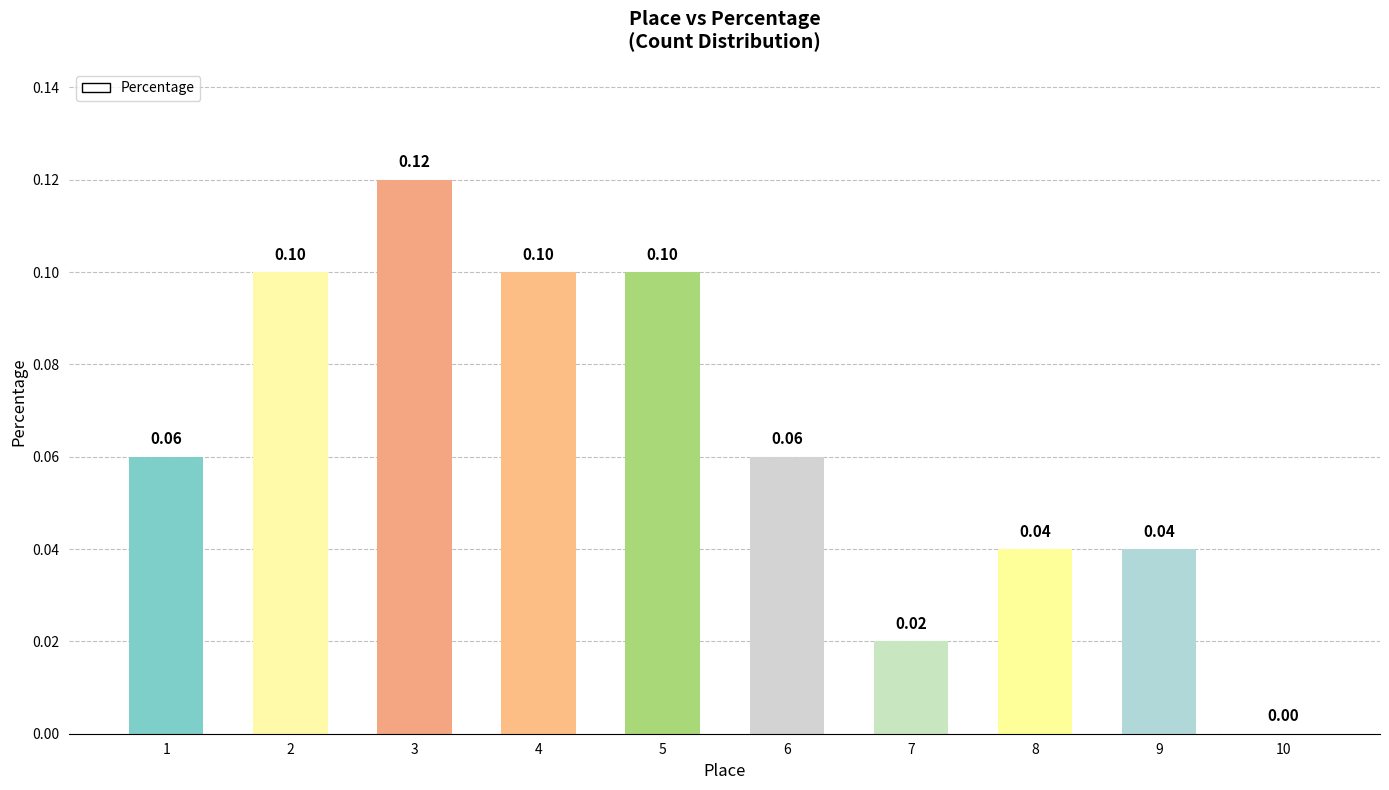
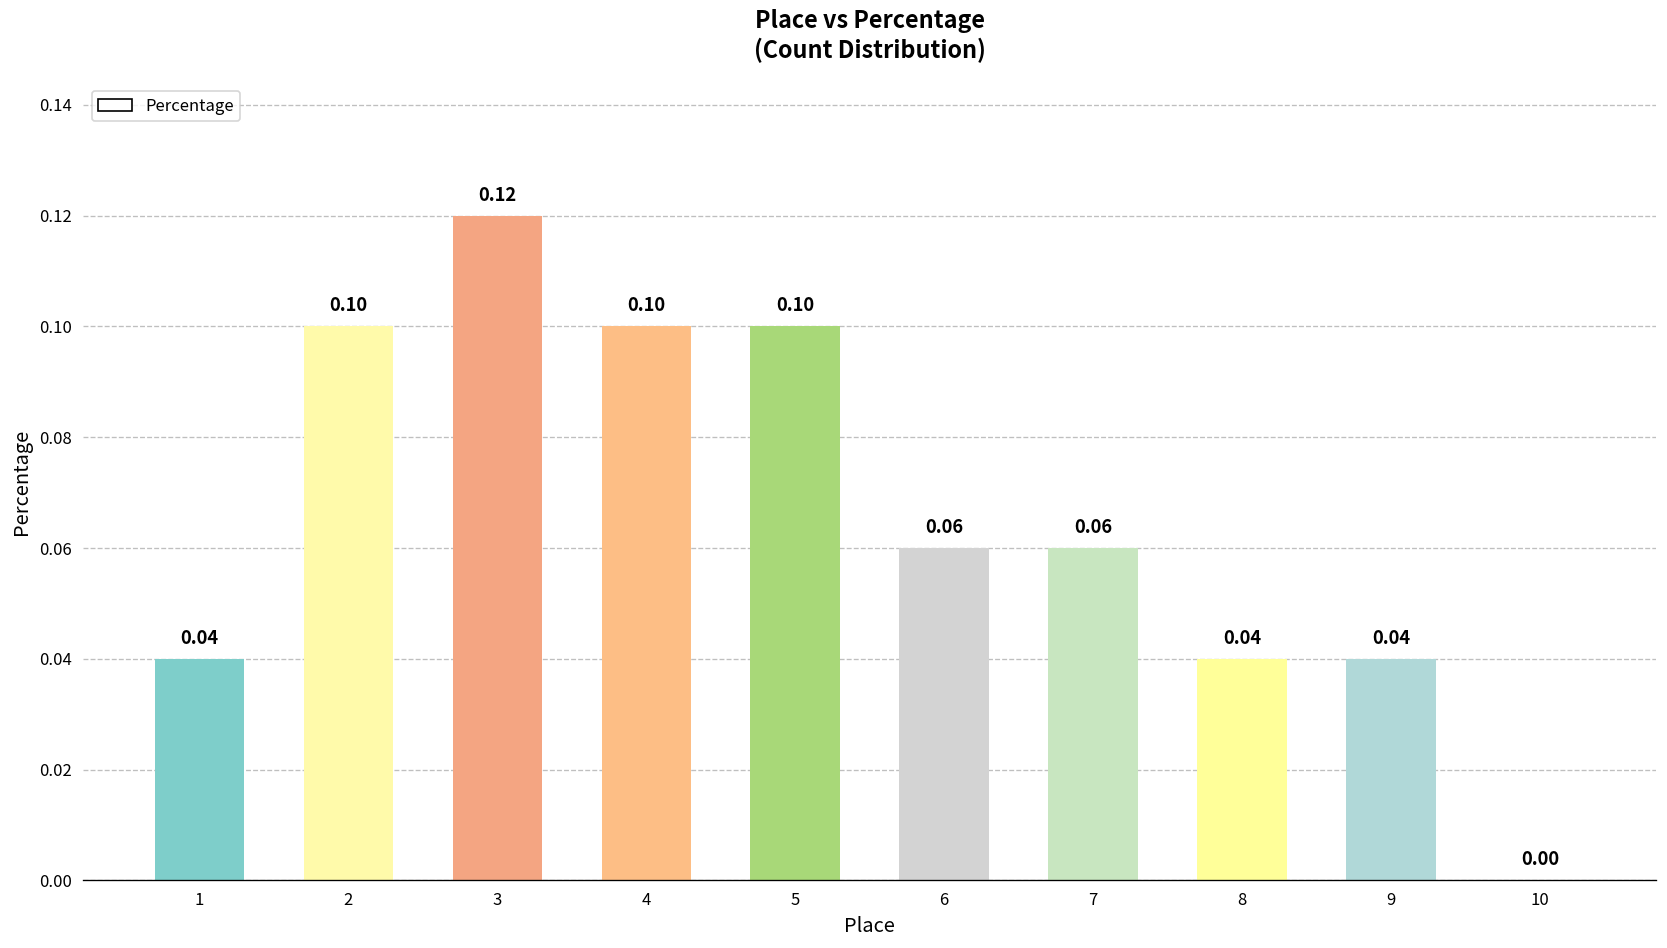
1: 0.06 -> 0.04
7: 0.02 -> 0.06
